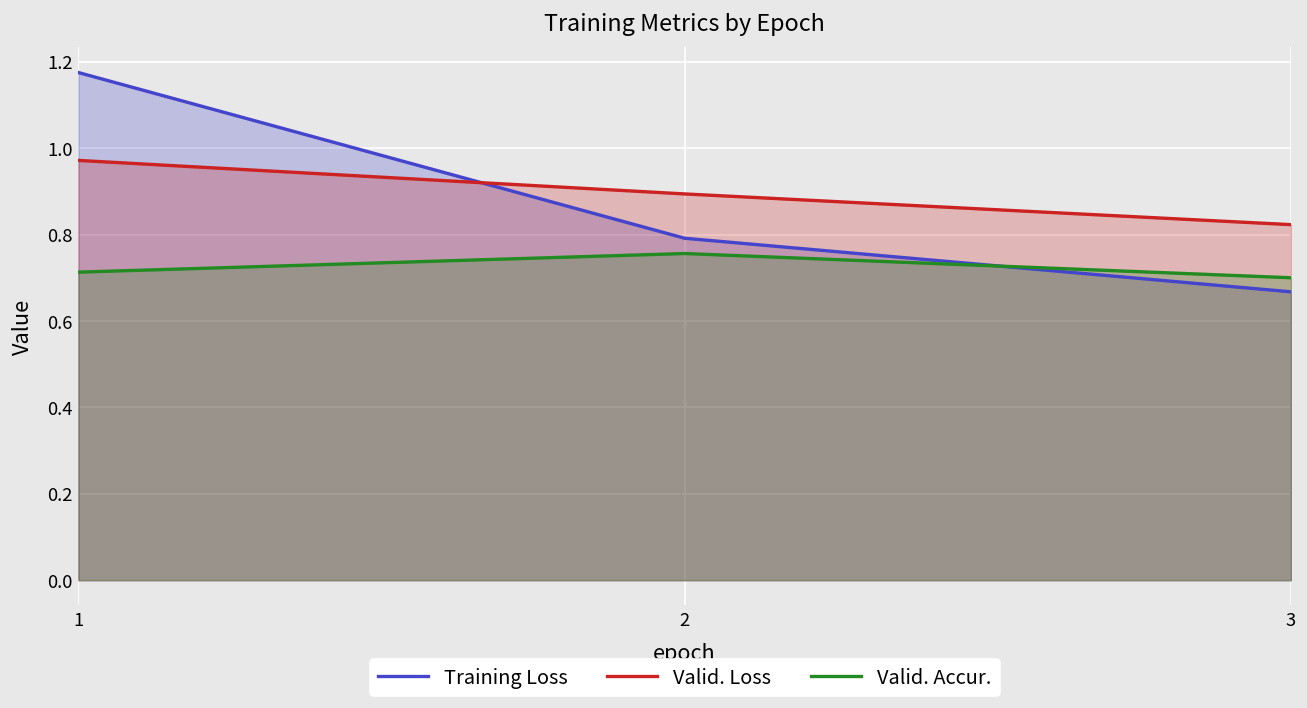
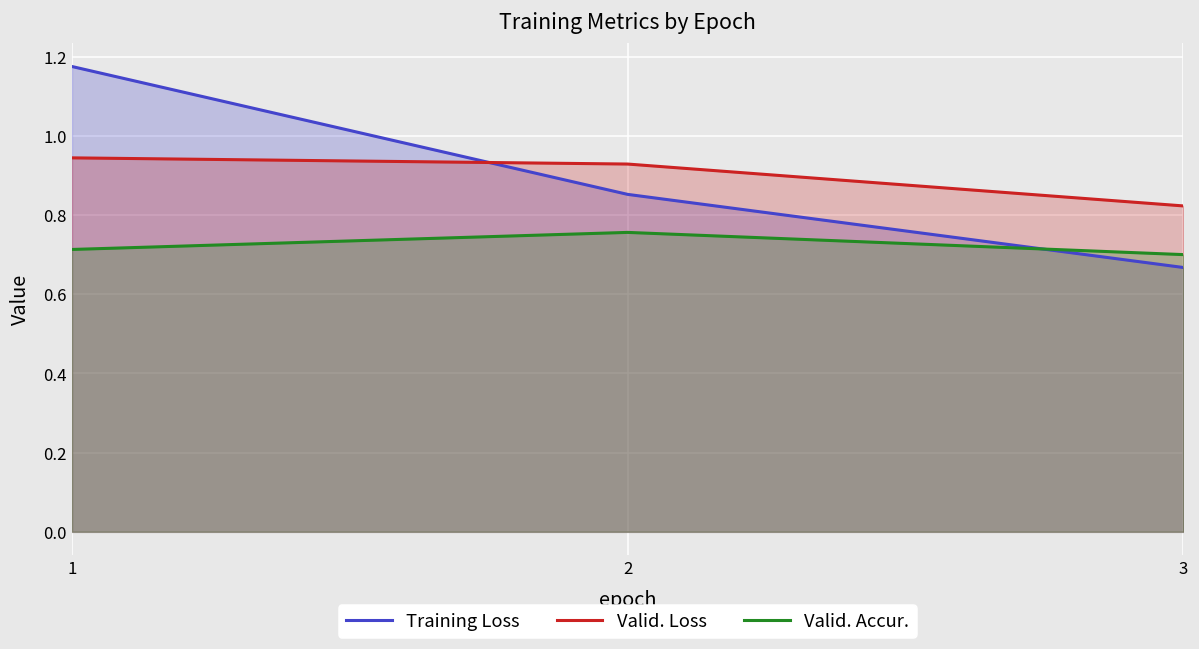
Valid. Loss, 1: 0.97 -> 0.94
Training Loss, 2: 0.79 -> 0.85
Valid. Loss, 2: 0.89 -> 0.93
